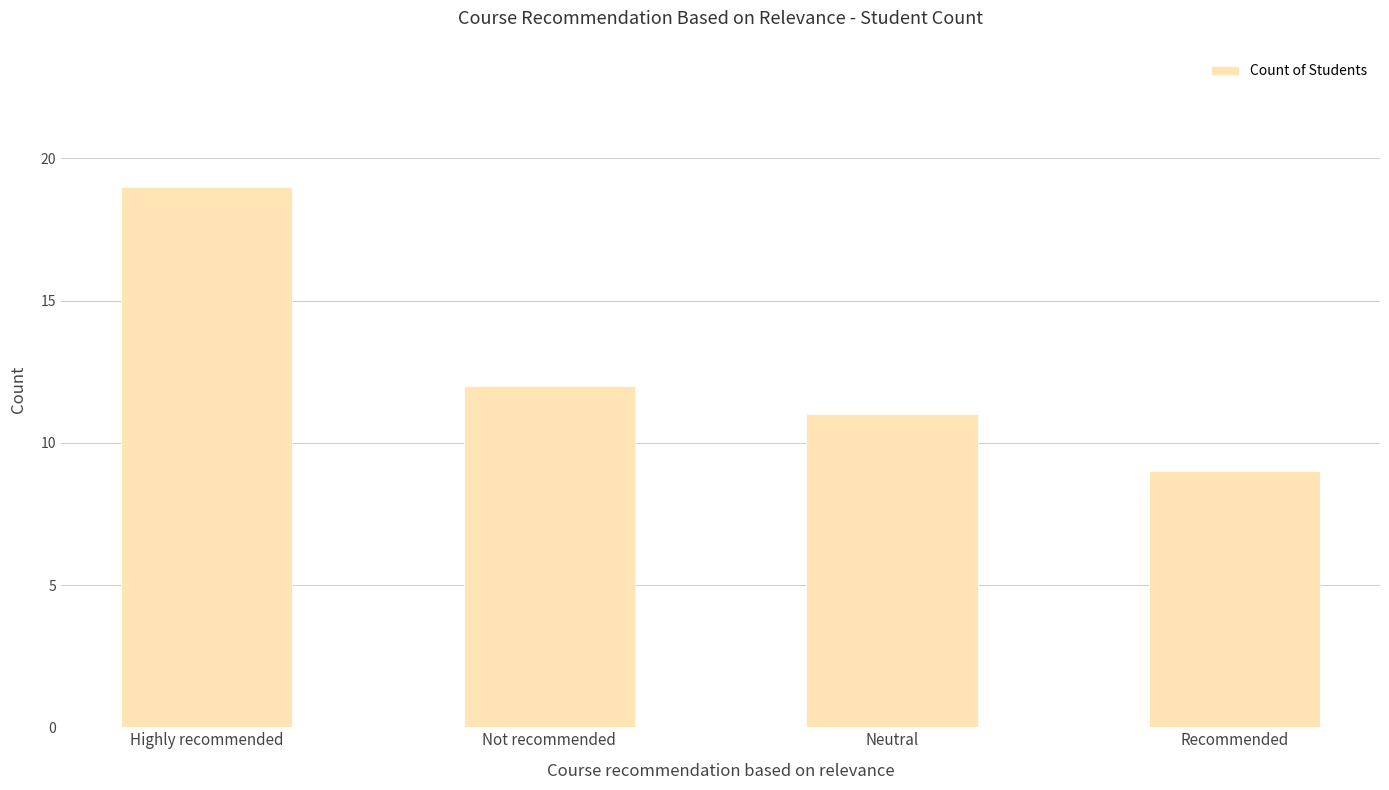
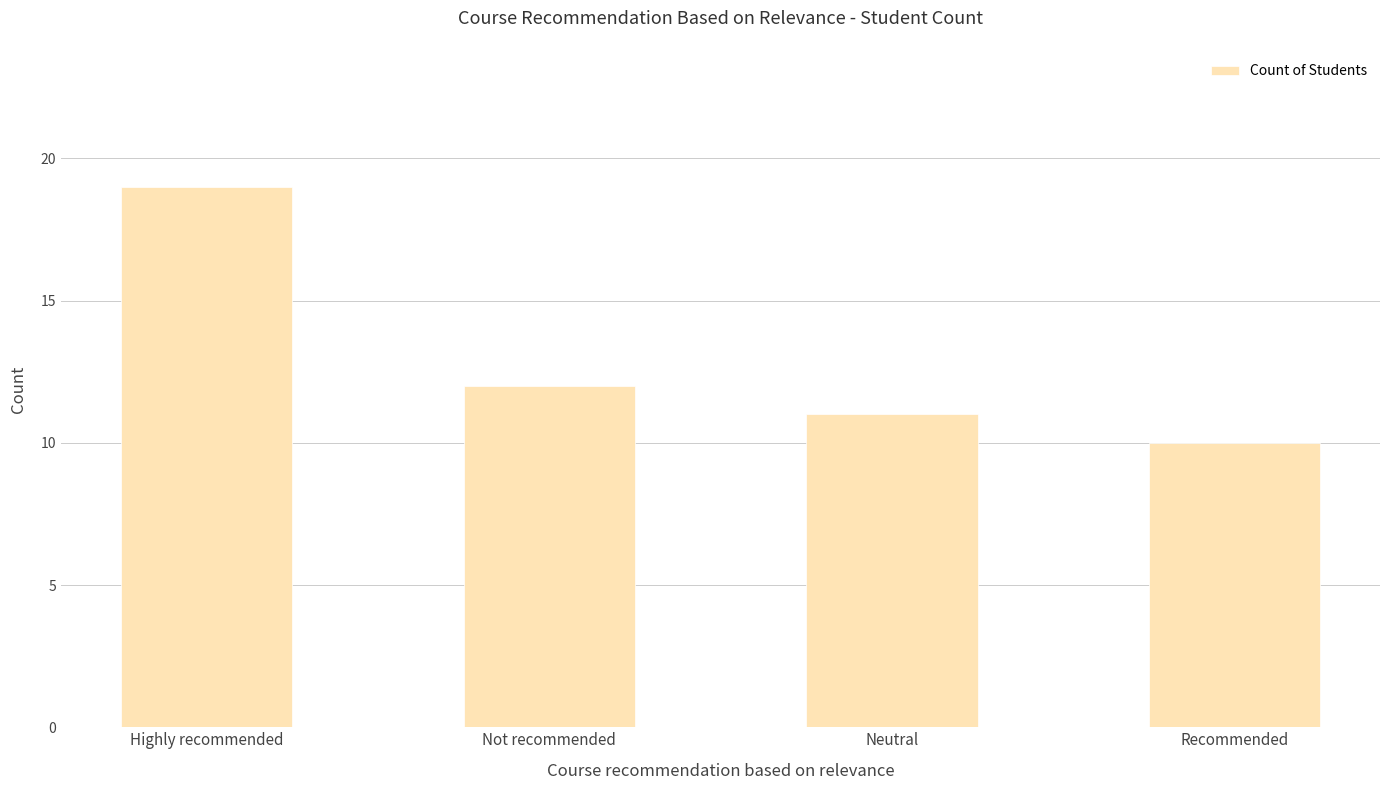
Recommended: 9 -> 10
